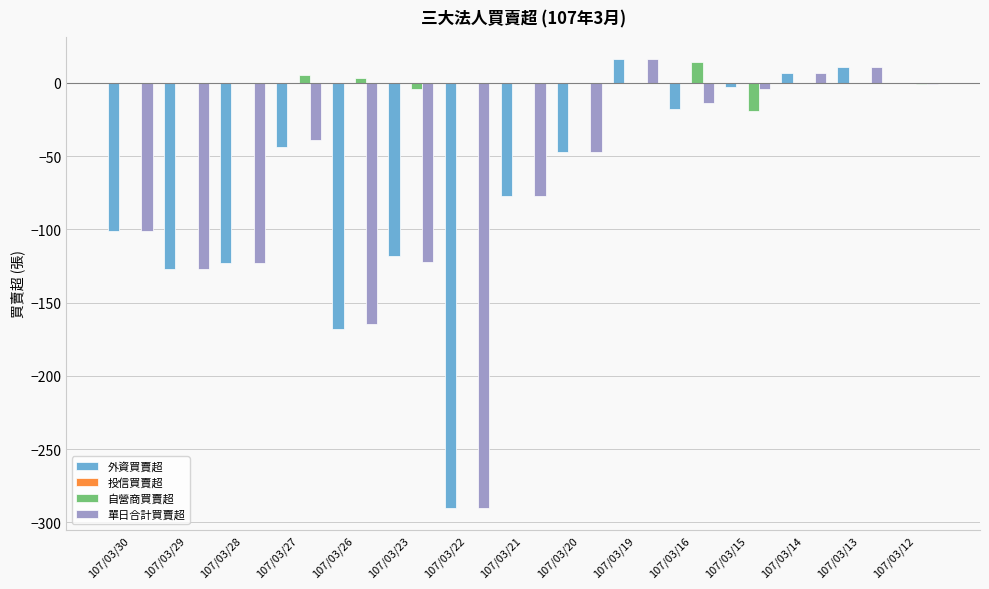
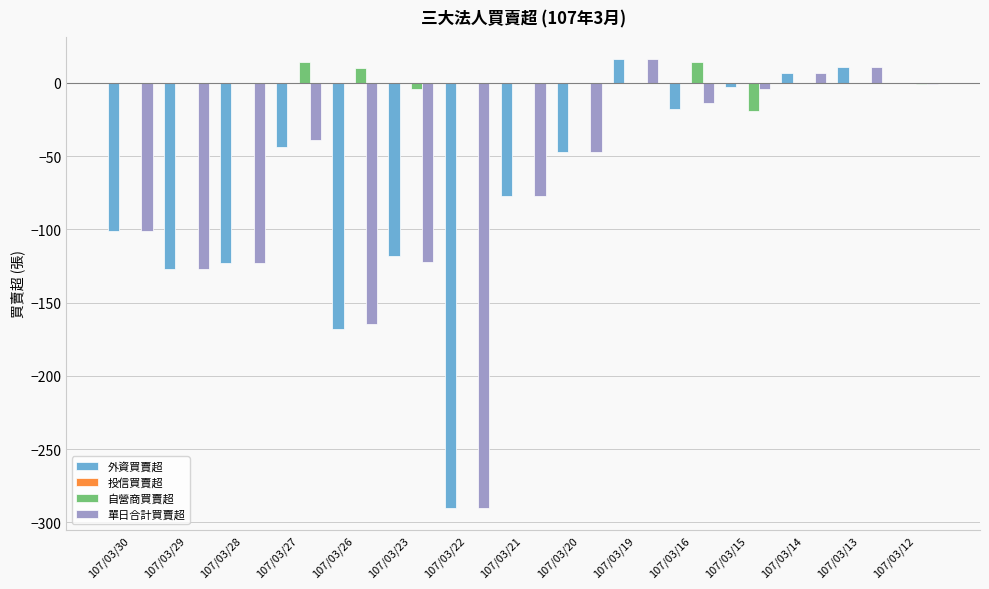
自營商買賣超, 107/03/27: 5 -> 14
自營商買賣超, 107/03/26: 3 -> 10
